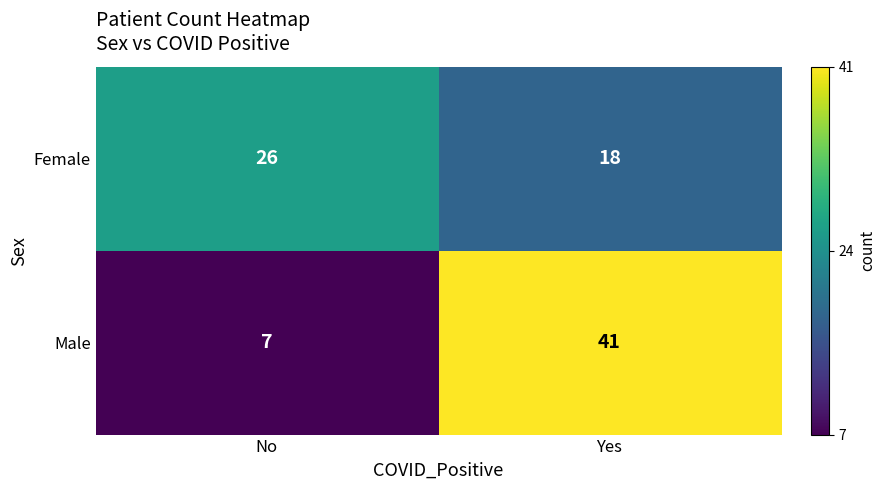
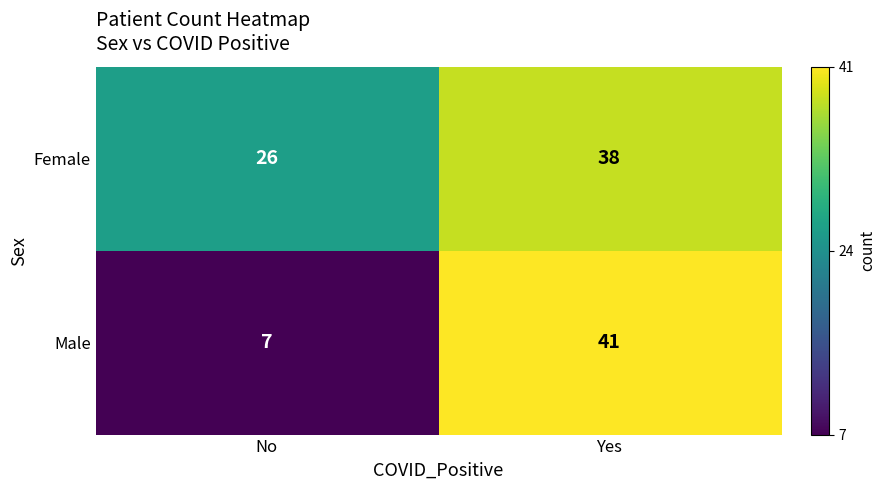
Female, Yes: 18 -> 38
